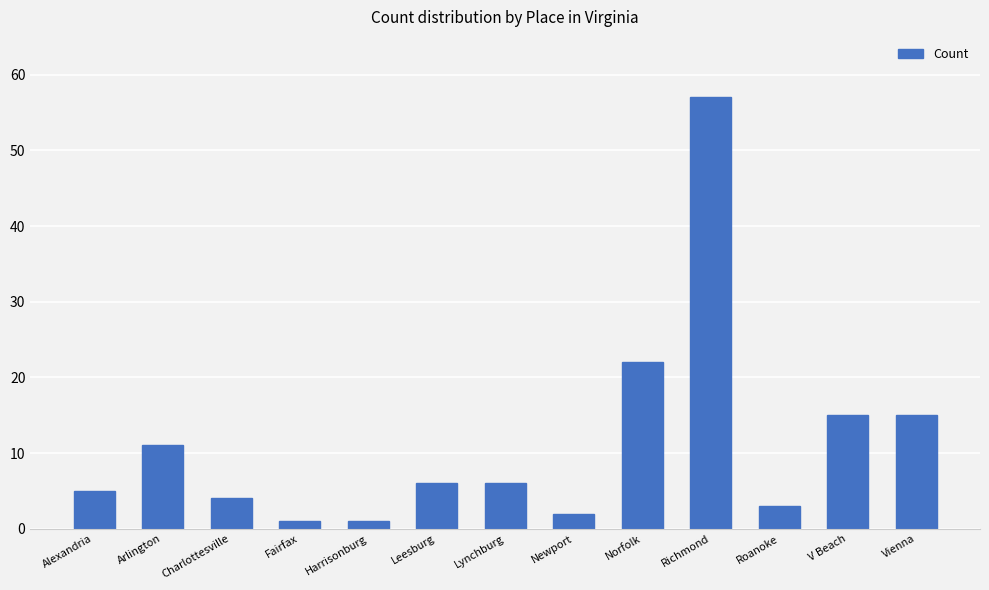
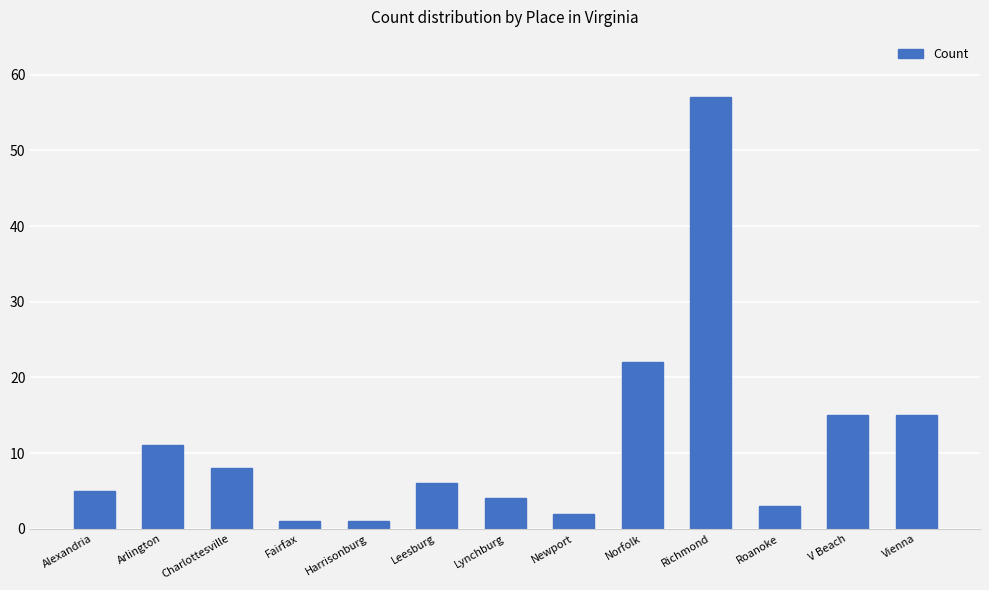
Charlottesville: 4 -> 8
Lynchburg: 6 -> 4
